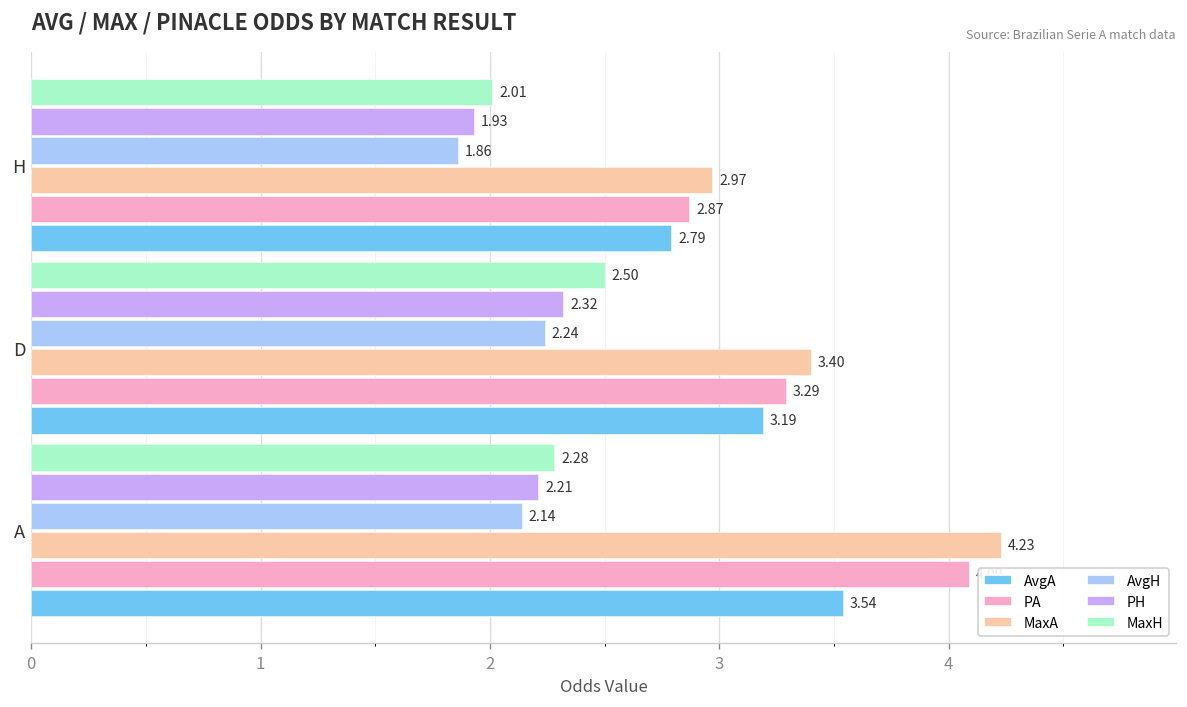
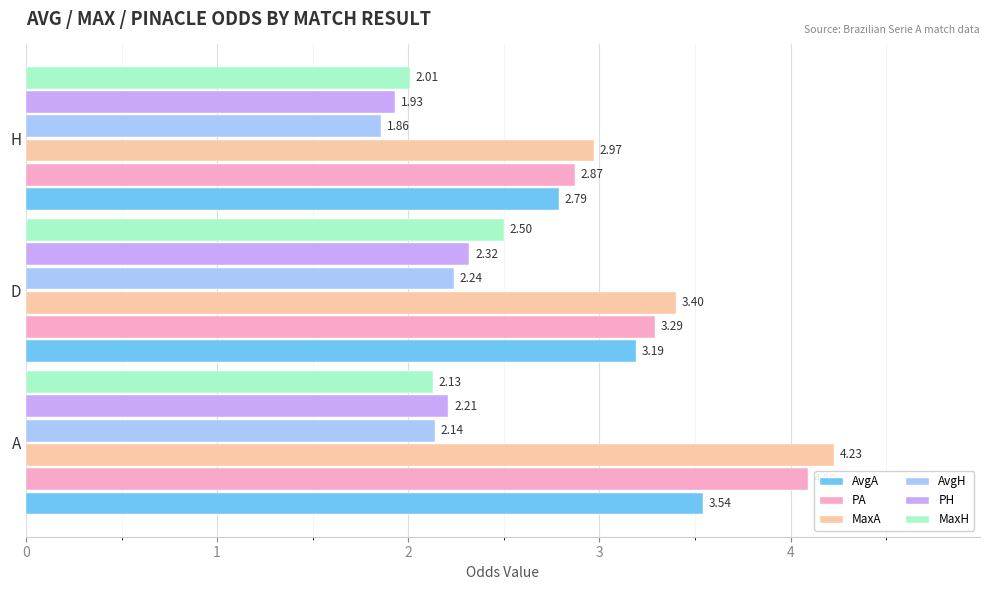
MaxH, A: 2.28 -> 2.13
